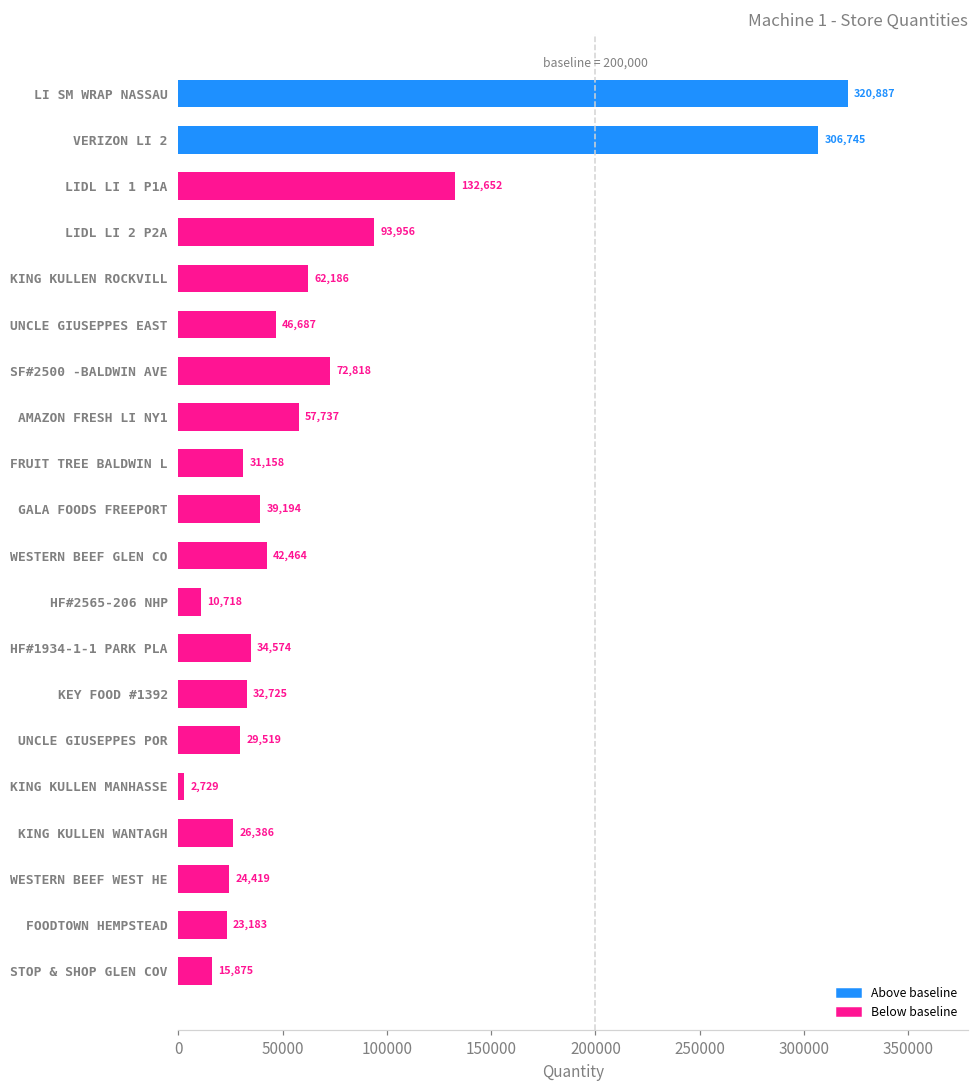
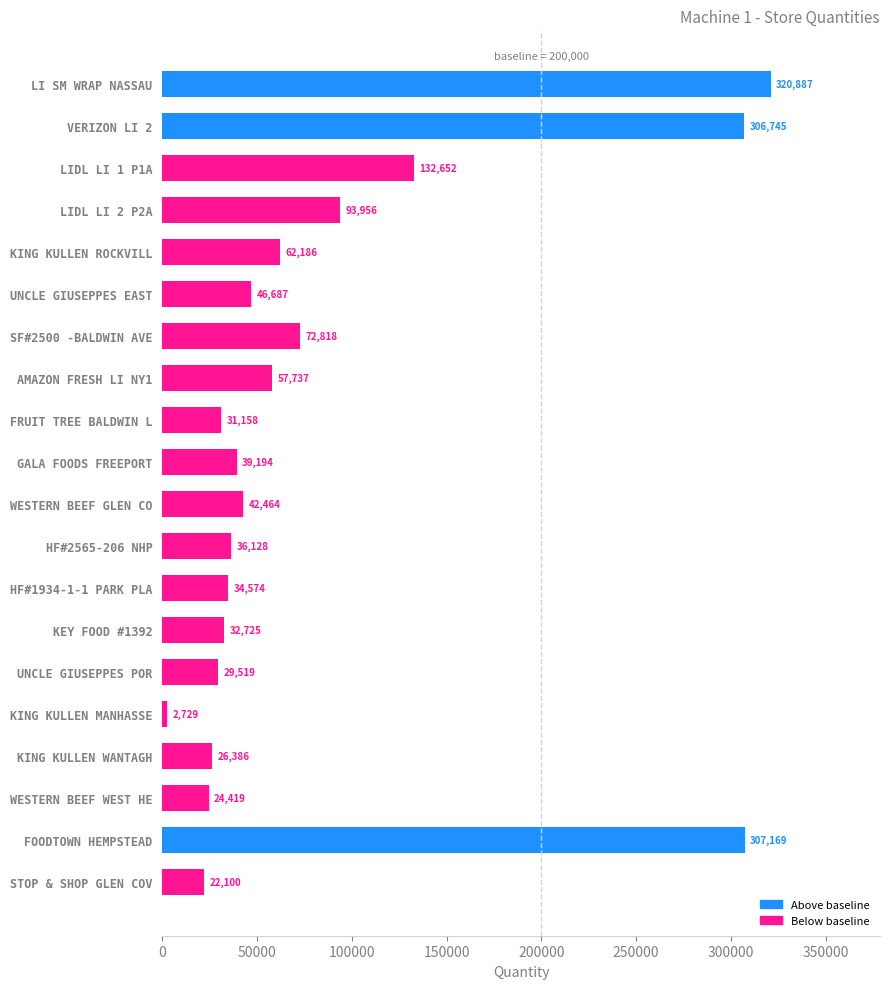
HF#2565-206 NHP: 10,718 -> 36,128
FOODTOWN HEMPSTEAD: 23,183 -> 307,169
STOP & SHOP GLEN COV: 15,875 -> 22,100
